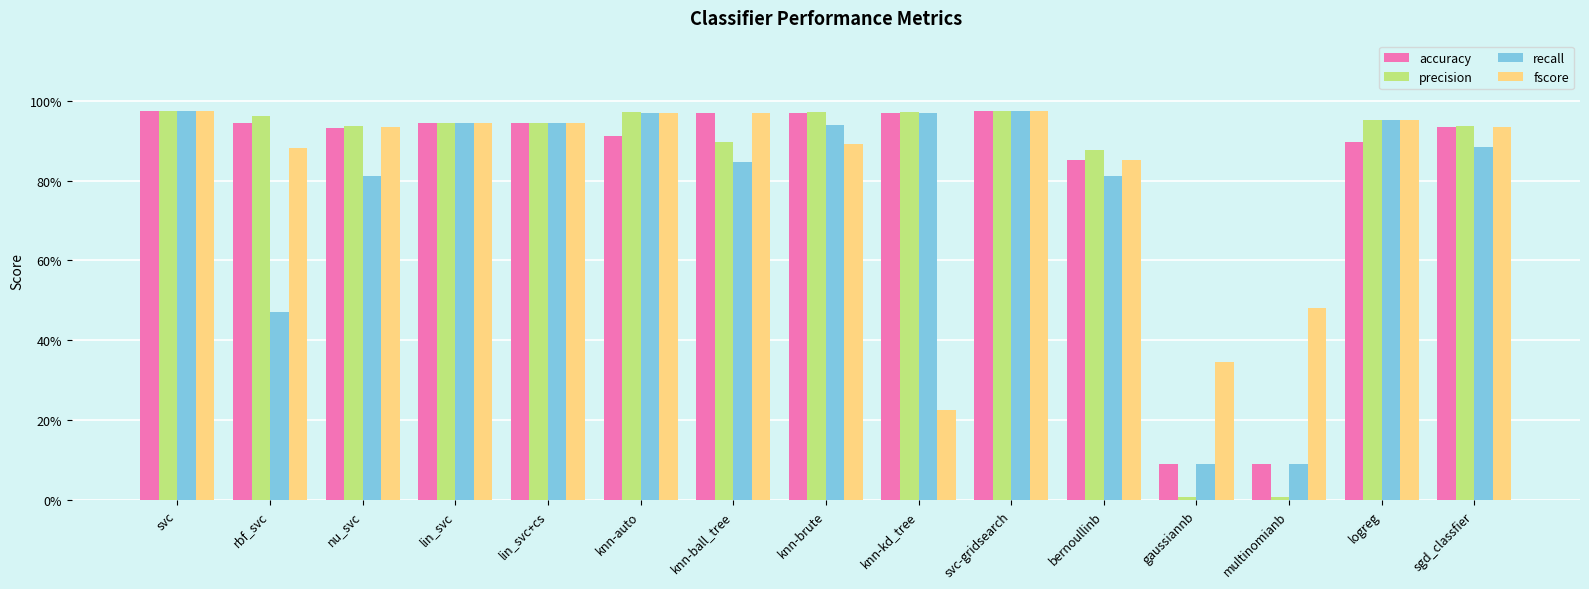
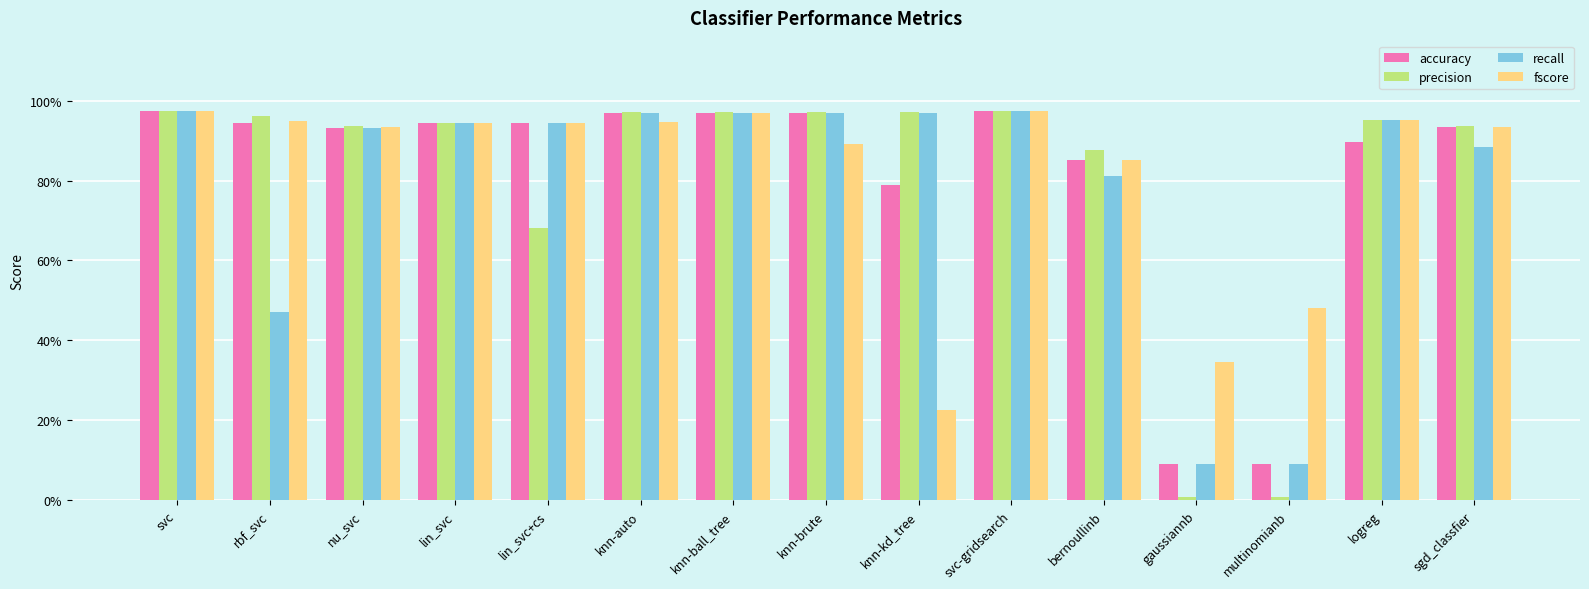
fscore, rbf_svc: 88% -> 95%
recall, nu_svc: 81% -> 93%
precision, lin_svc+cs: 95% -> 68%
accuracy, knn-auto: 91% -> 97%
fscore, knn-auto: 97% -> 95%
precision, knn-ball_tree: 90% -> 97%
recall, knn-ball_tree: 85% -> 97%
recall, knn-brute: 94% -> 97%
accuracy, knn-kd_tree: 97% -> 79%
